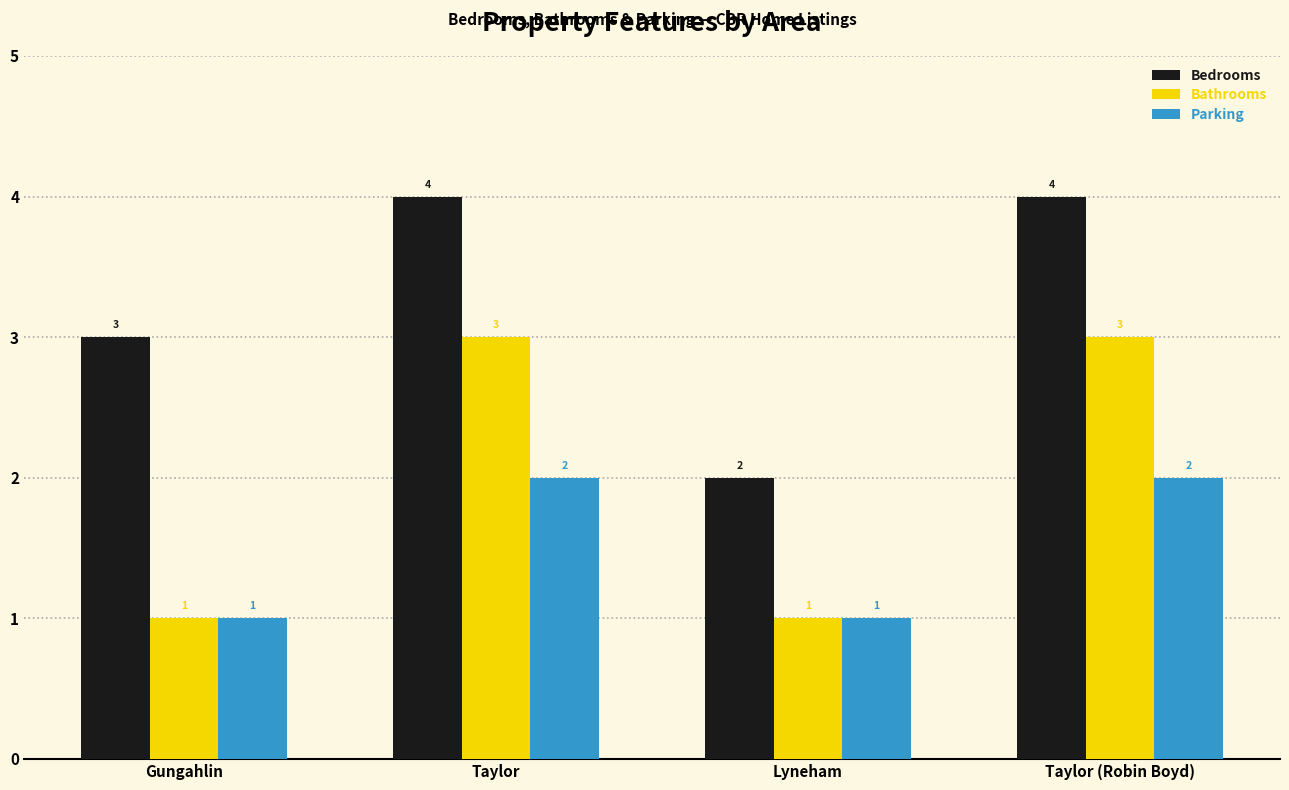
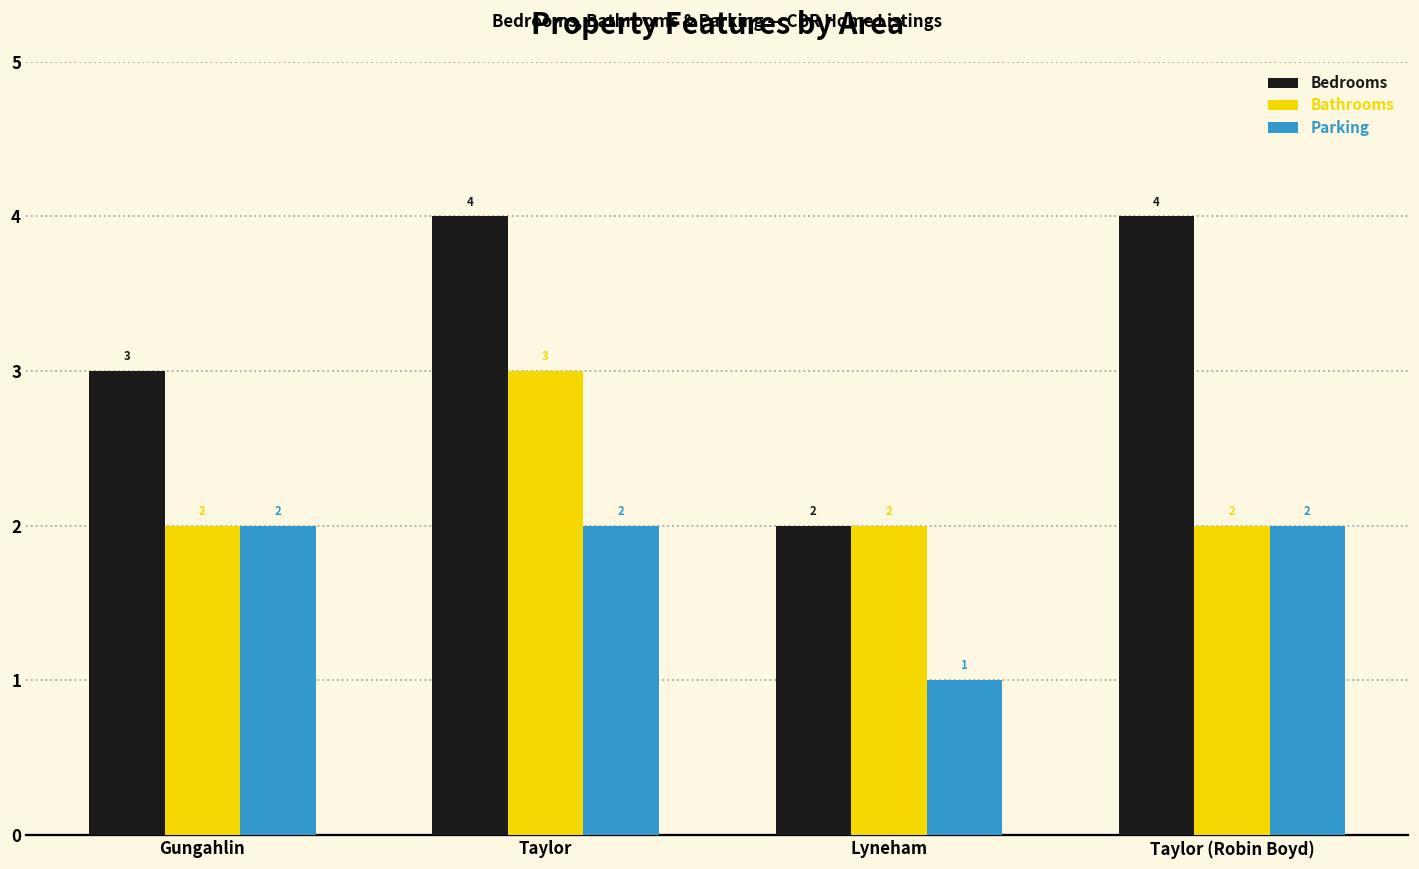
Bathrooms, Gungahlin: 1 -> 2
Parking, Gungahlin: 1 -> 2
Bathrooms, Lyneham: 1 -> 2
Bathrooms, Taylor (Robin Boyd): 3 -> 2
